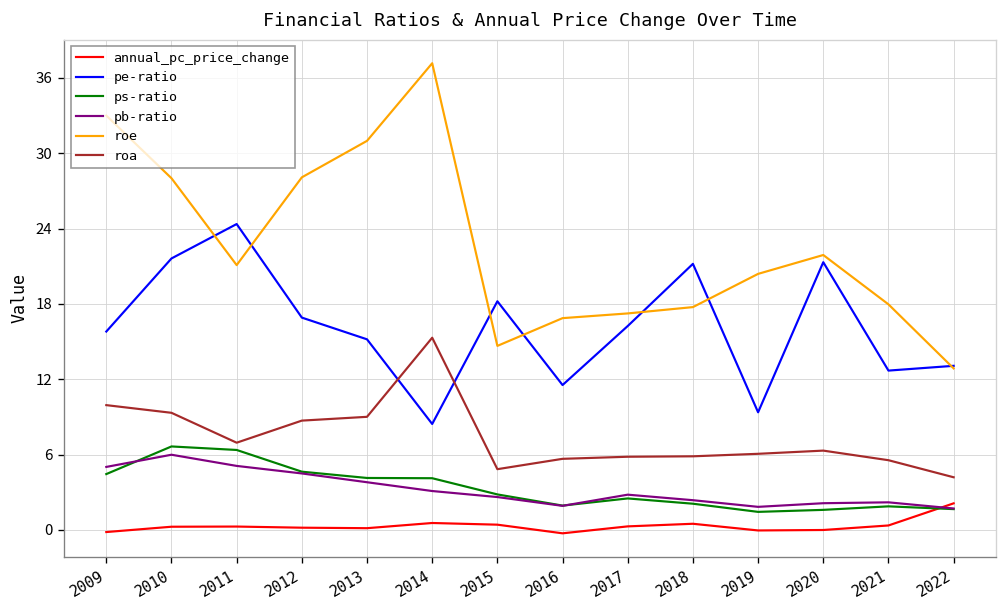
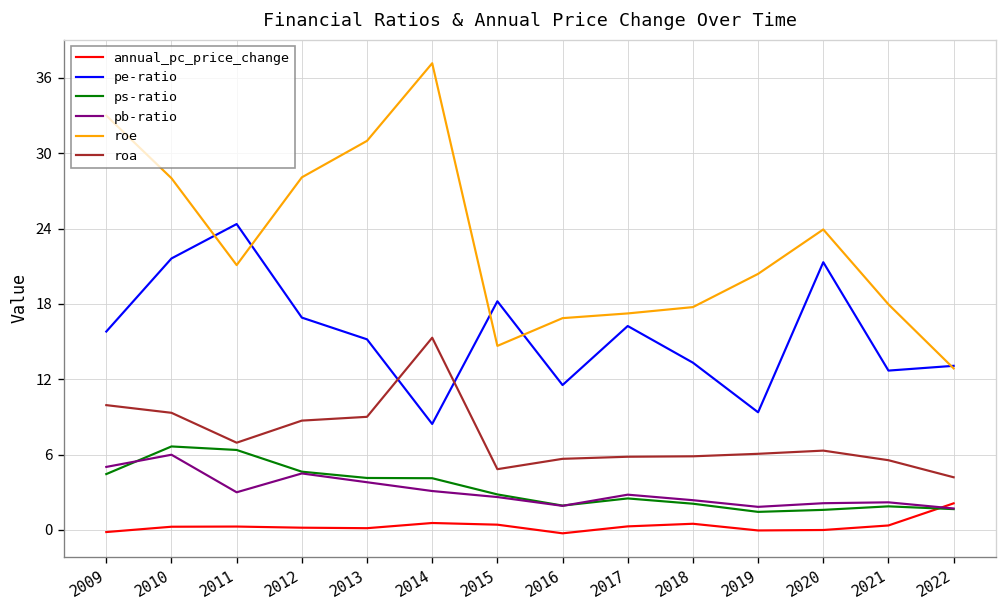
pb-ratio, 2011: 5.1 -> 3.0
pe-ratio, 2018: 21.2 -> 13.3
roe, 2020: 21.9 -> 23.9
